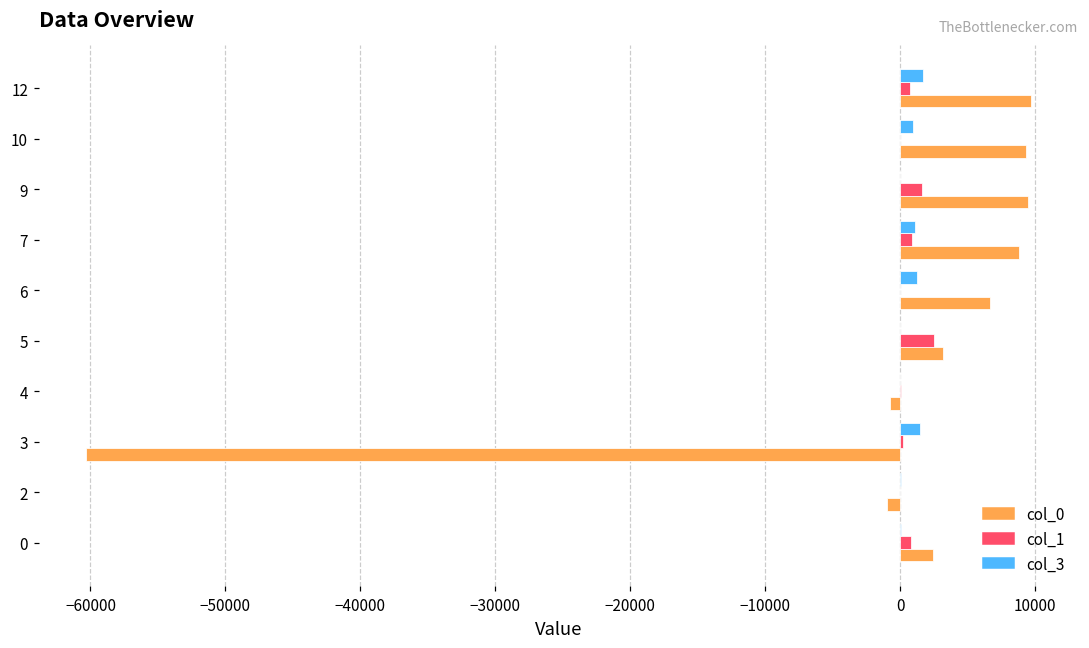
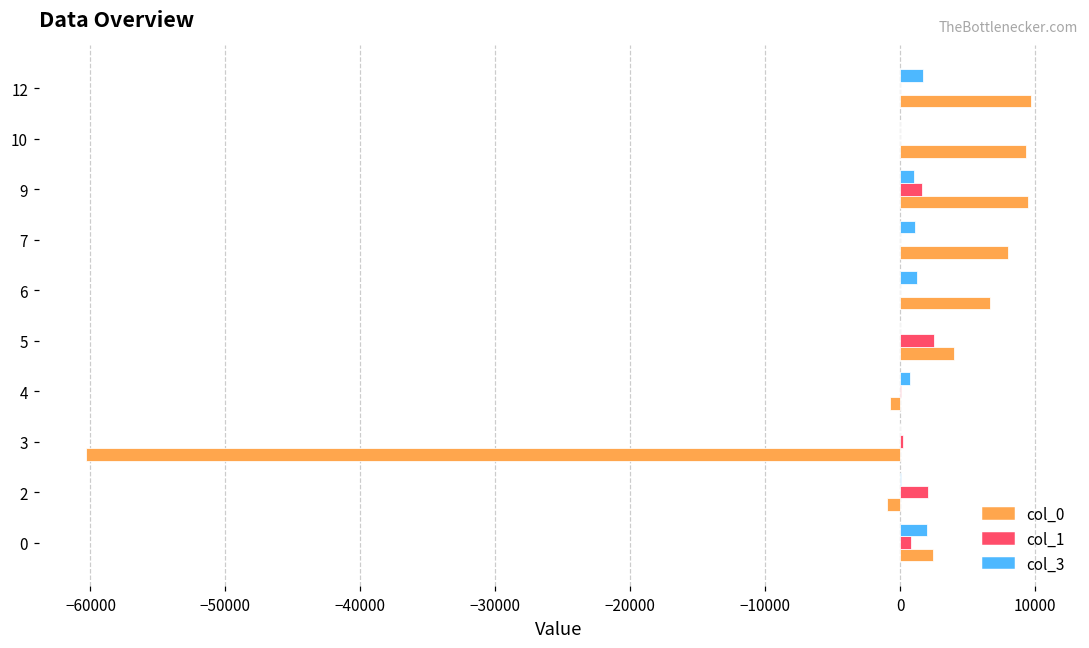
col_1, 12: 700 -> 0
col_3, 10: 1000 -> 0
col_3, 9: 0 -> 1000
col_1, 7: 900 -> 0
col_0, 7: 8800 -> 8000
col_0, 5: 3200 -> 4000
col_3, 4: 0 -> 700
col_3, 3: 1500 -> 0
col_1, 2: 0 -> 2000
col_3, 0: 0 -> 2000
